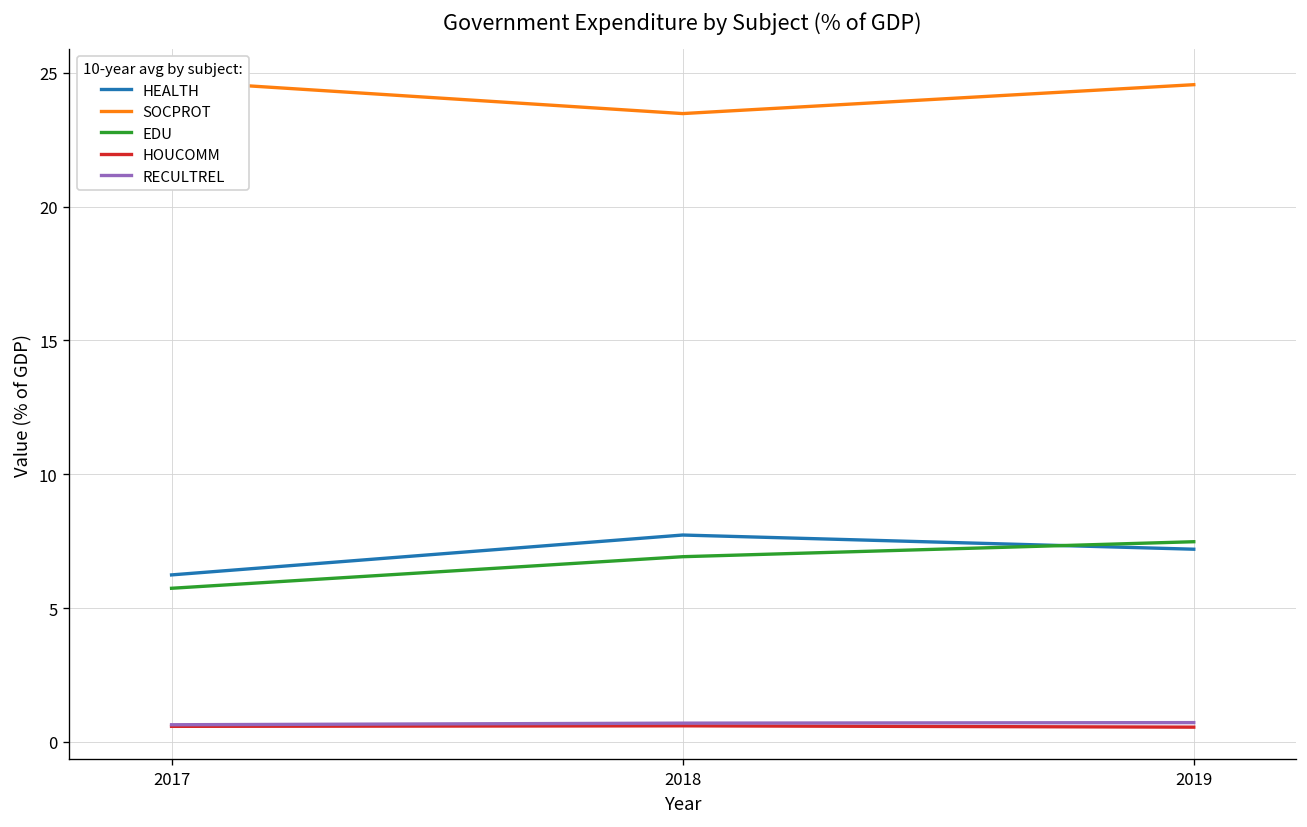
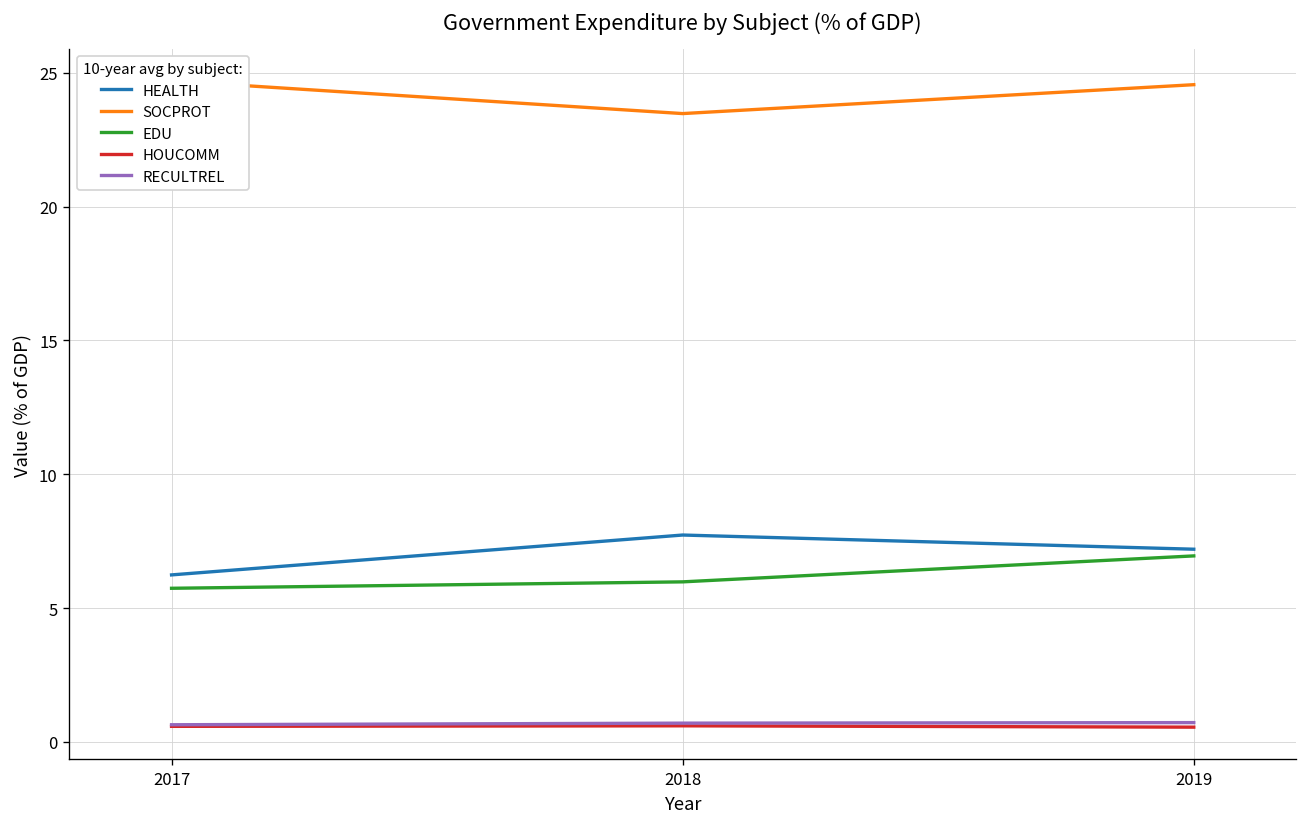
EDU, 2018: 6.9 -> 6.0
EDU, 2019: 7.5 -> 7.0
